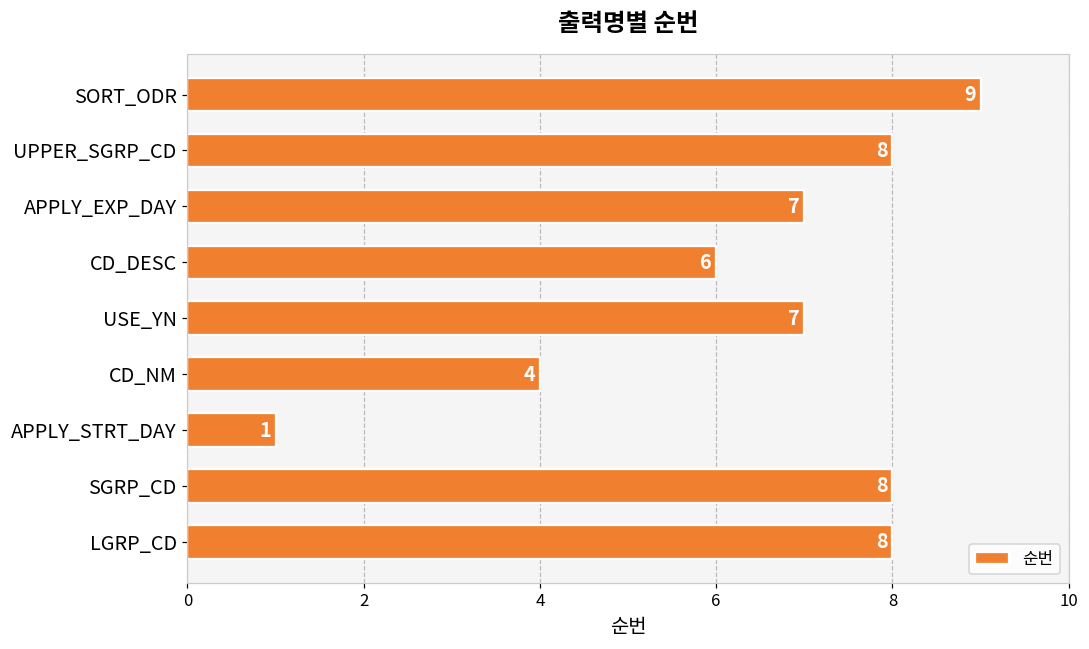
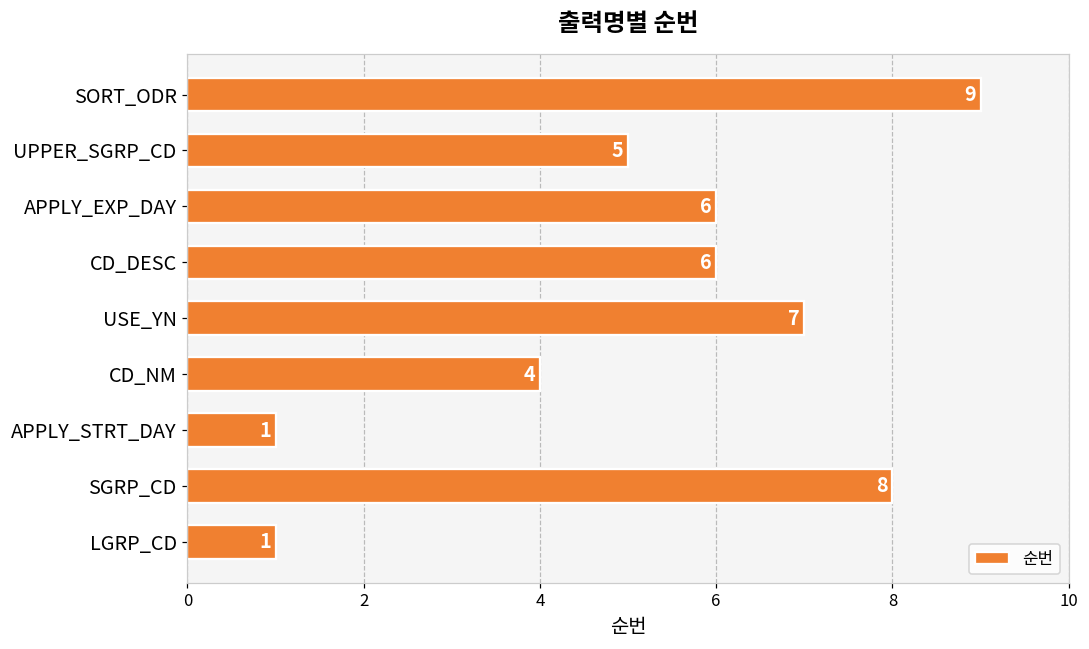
UPPER_SGRP_CD: 8 -> 5
APPLY_EXP_DAY: 7 -> 6
LGRP_CD: 8 -> 1
